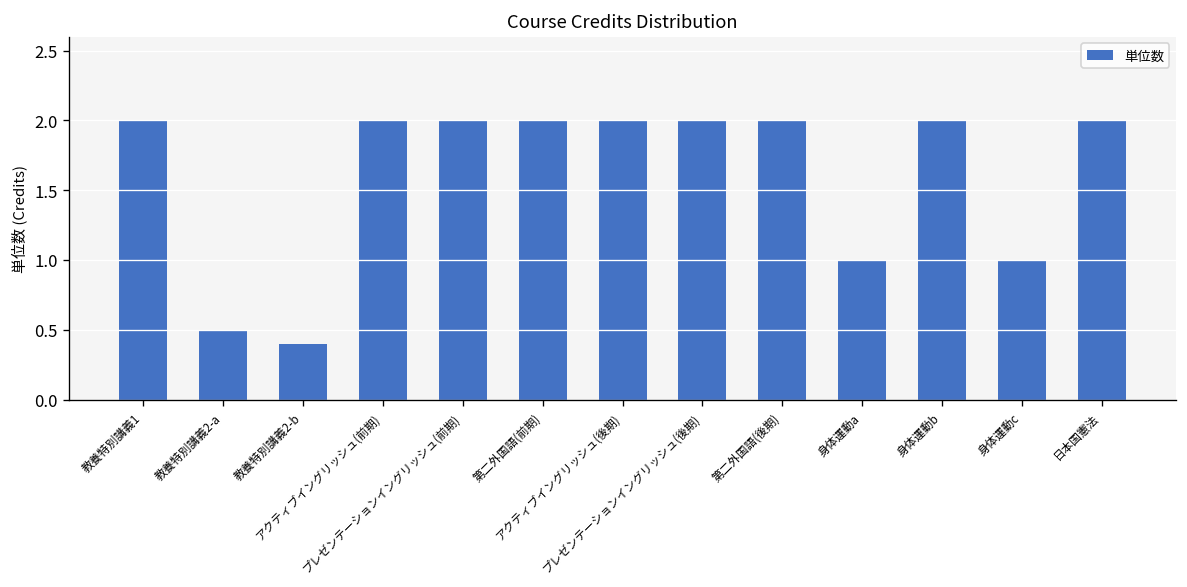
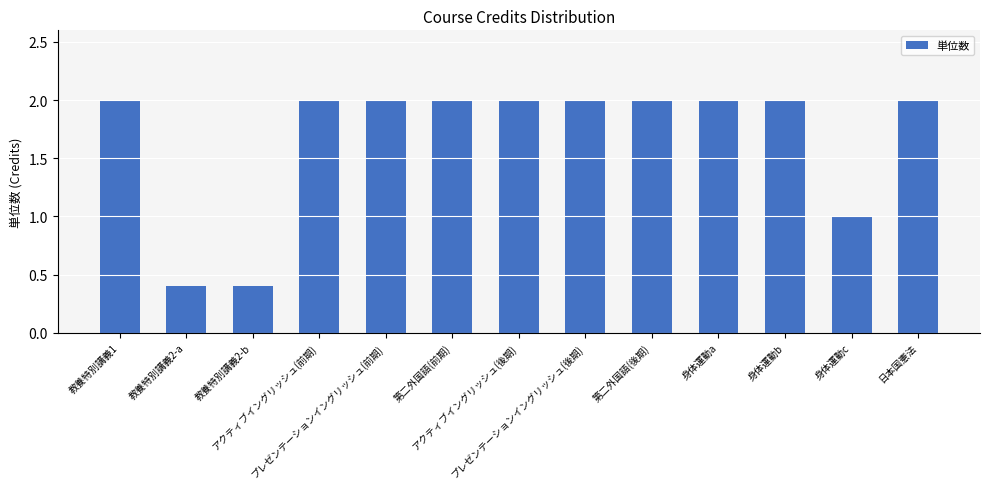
教養特別講義2-a: 0.5 -> 0.4
身体運動a: 1 -> 2
